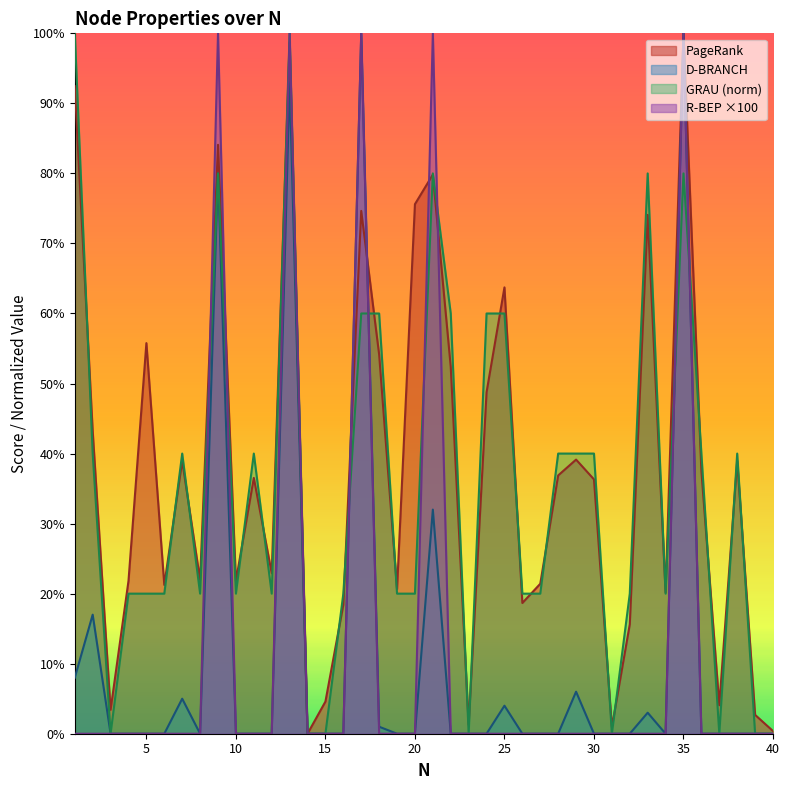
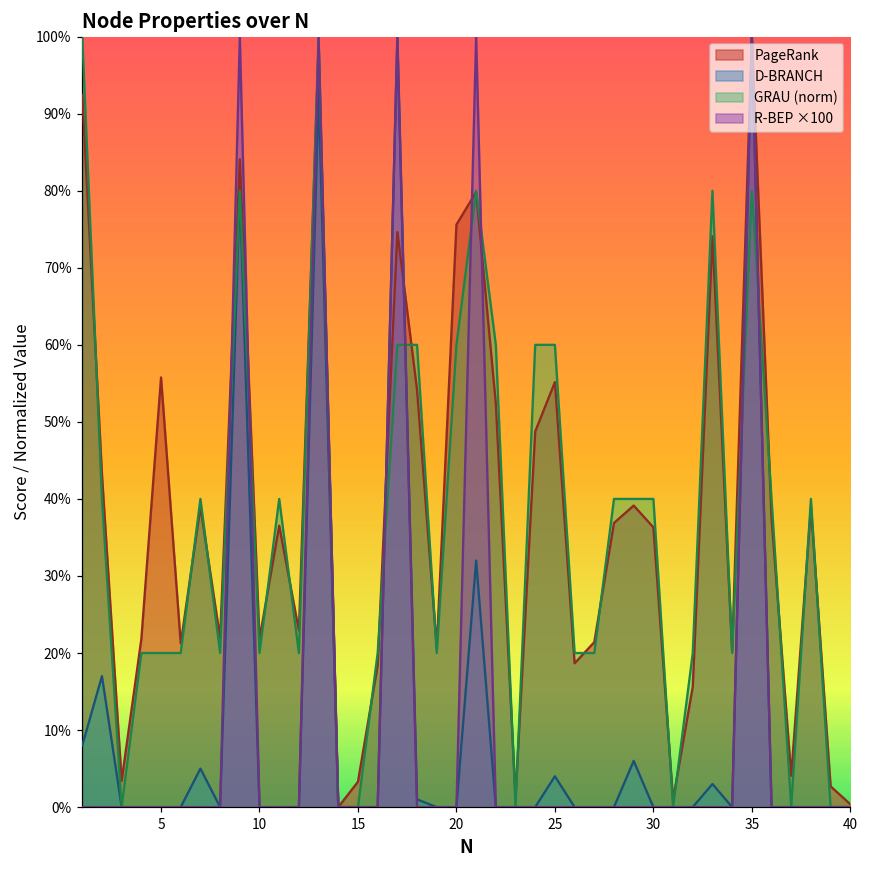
PageRank, 15: 5% -> 3%
GRAU (norm), 20: 20% -> 60%
PageRank, 25: 64% -> 55%
